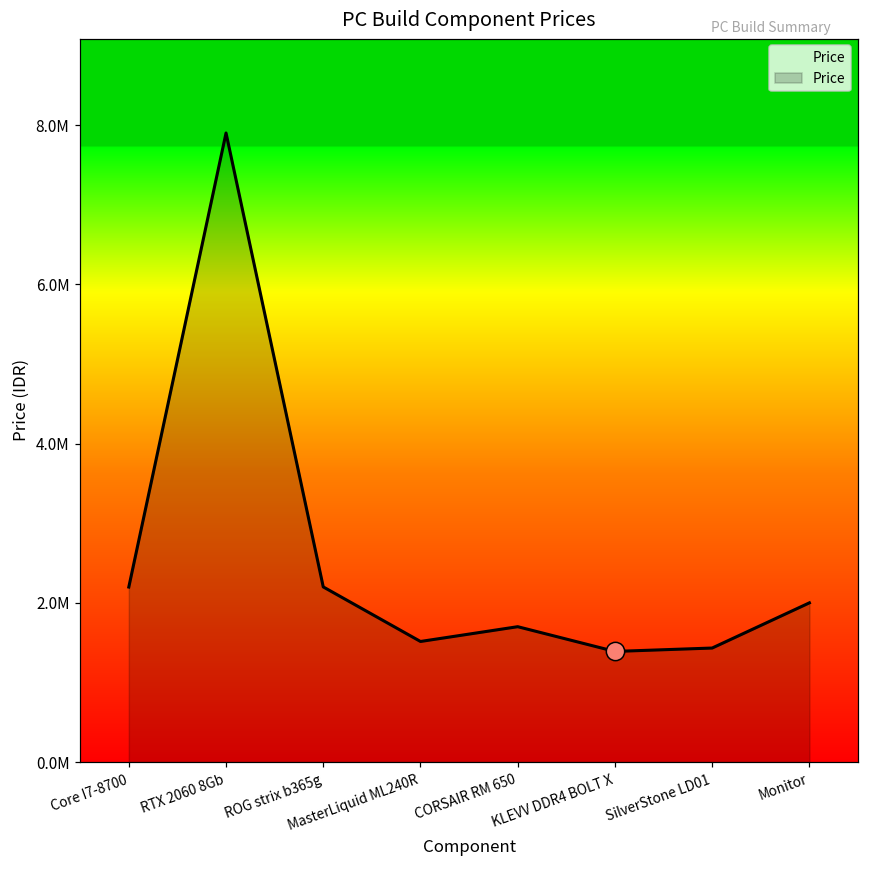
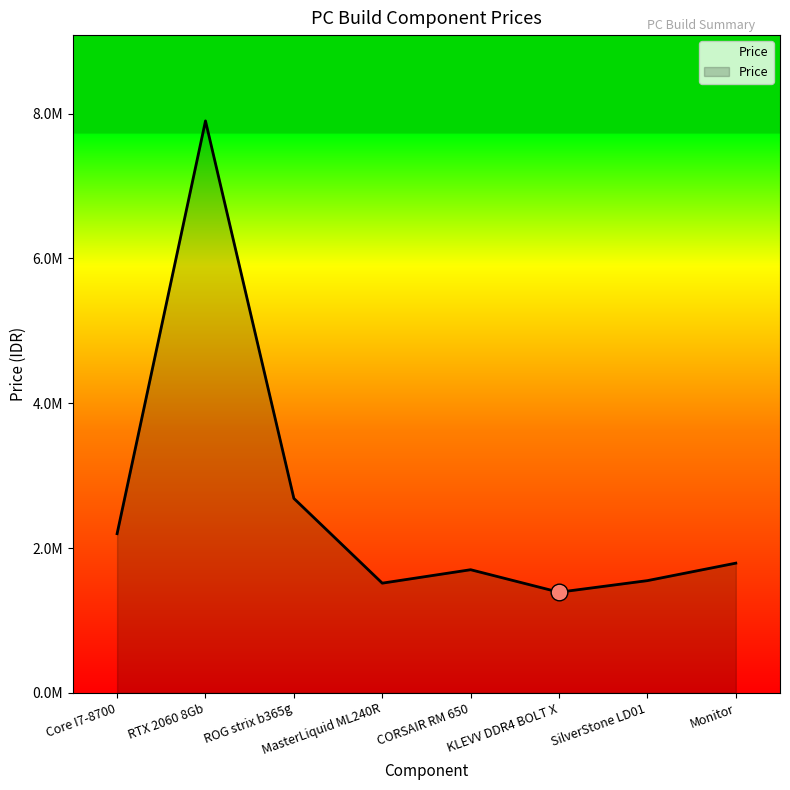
Price, ROG strix b365g: 2200000 -> 2700000
Price, SilverStone LD01: 1400000 -> 1600000
Price, Monitor: 2000000 -> 1800000
